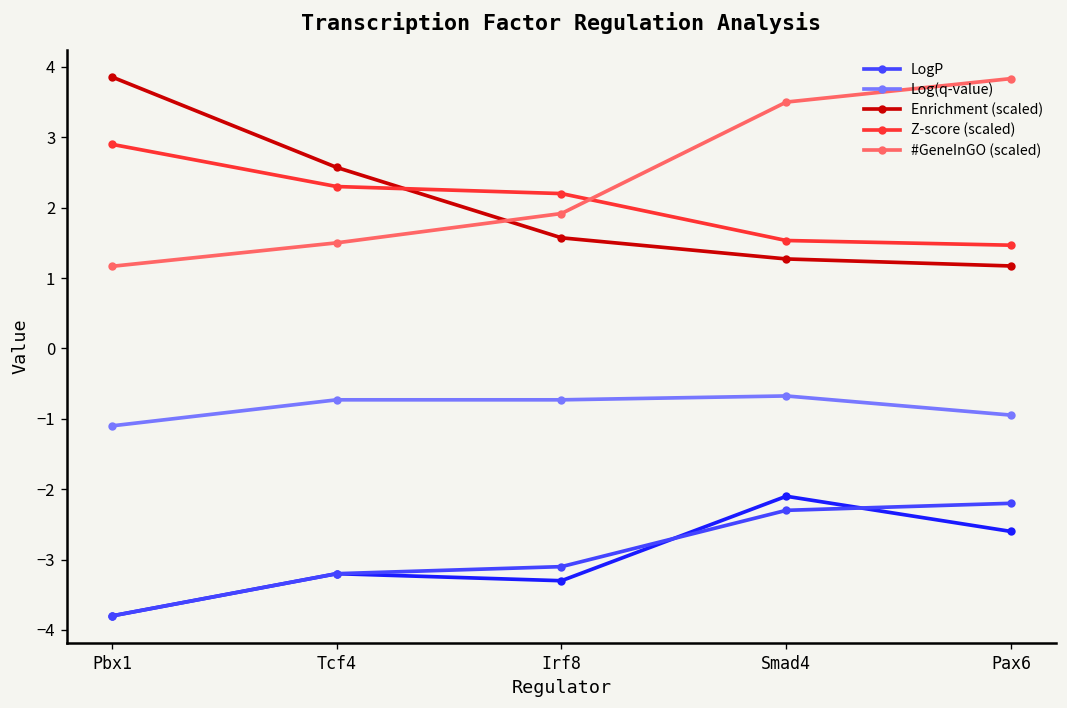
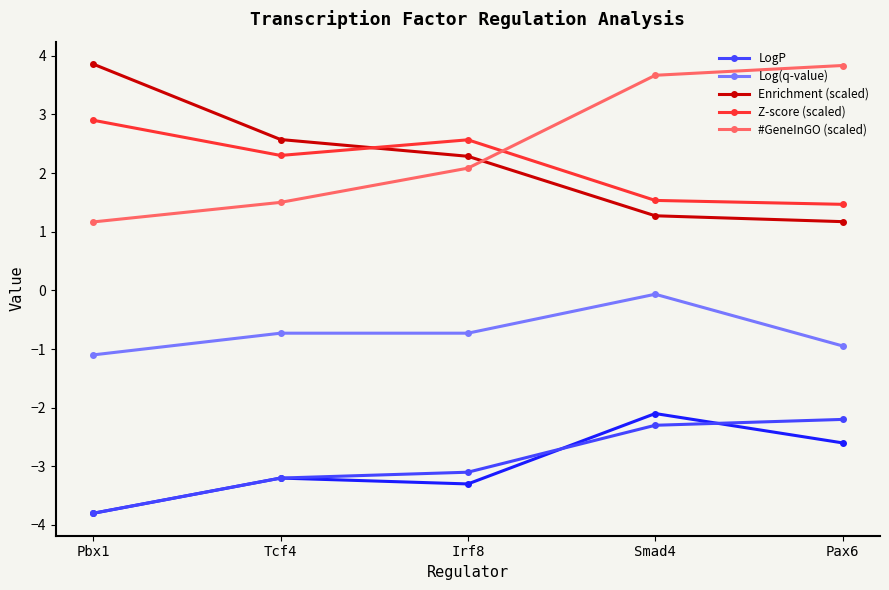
Enrichment (scaled), Irf8: 1.6 -> 2.3
Z-score (scaled), Irf8: 2.2 -> 2.6
#GeneInGO (scaled), Irf8: 1.9 -> 2.1
Log(q-value), Smad4: -0.7 -> -0.1
#GeneInGO (scaled), Smad4: 3.5 -> 3.7
